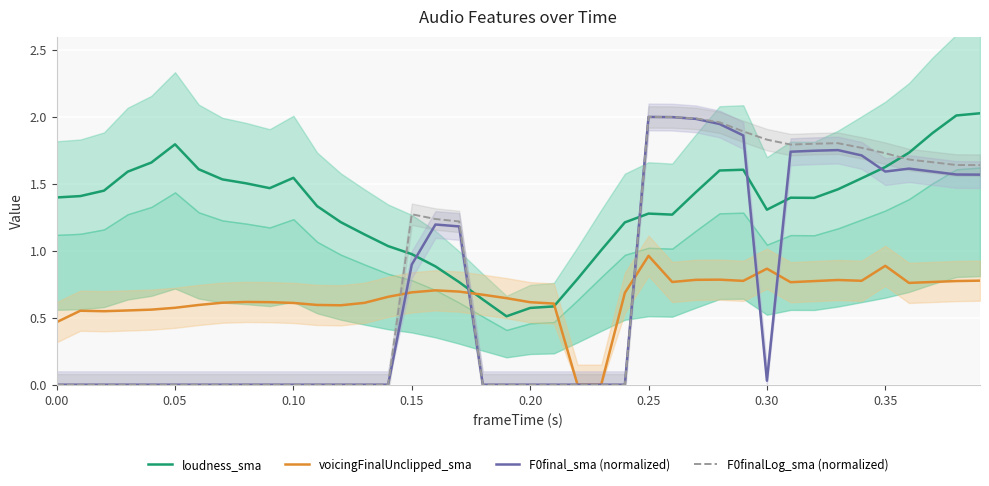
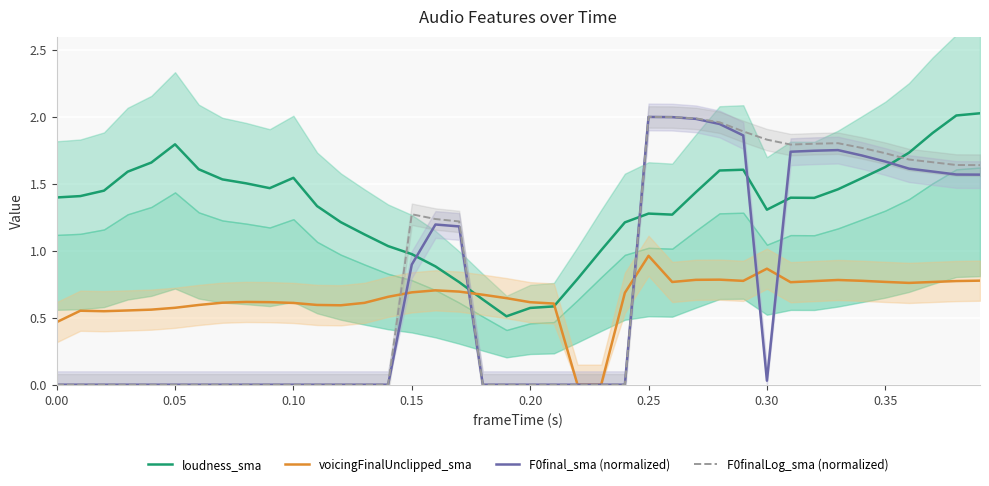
voicingFinalUnclipped_sma, 0.35: 0.89 -> 0.77
F0final_sma (normalized), 0.35: 1.59 -> 1.67
